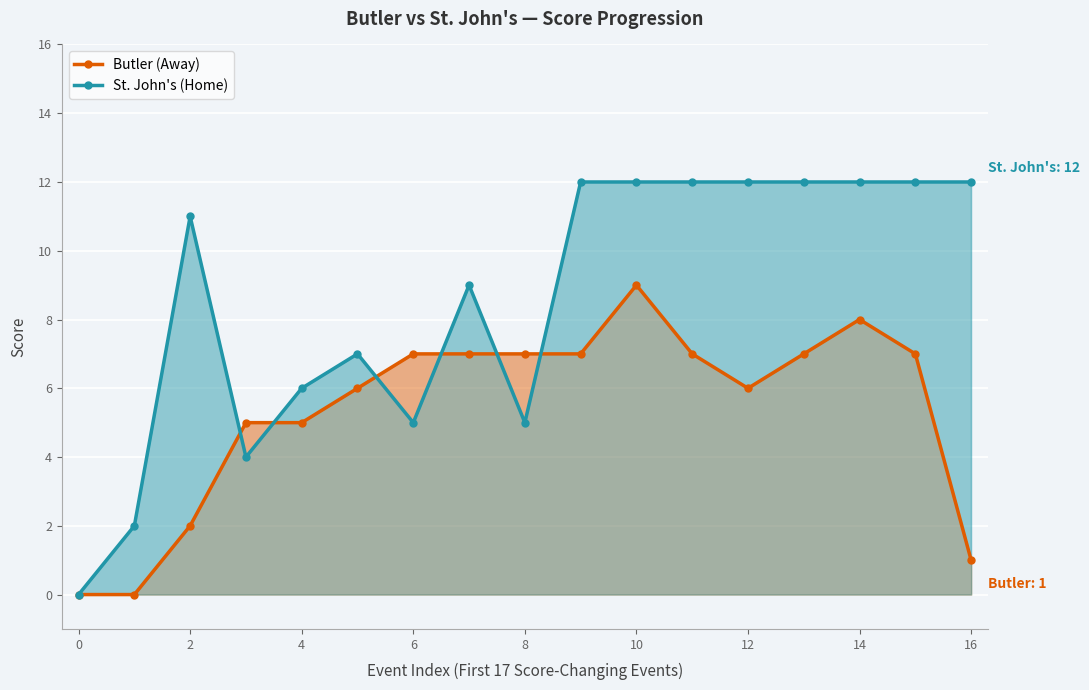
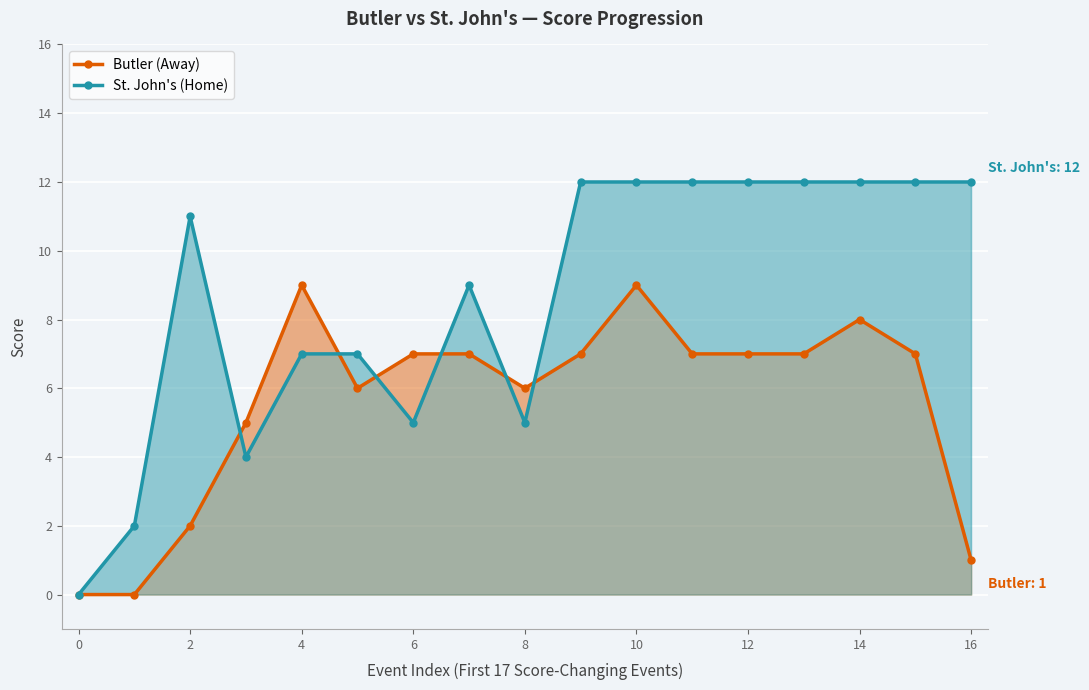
Butler (Away), 4: 5 -> 9
St. John's (Home), 4: 6 -> 7
Butler (Away), 8: 7 -> 6
Butler (Away), 12: 6 -> 7
